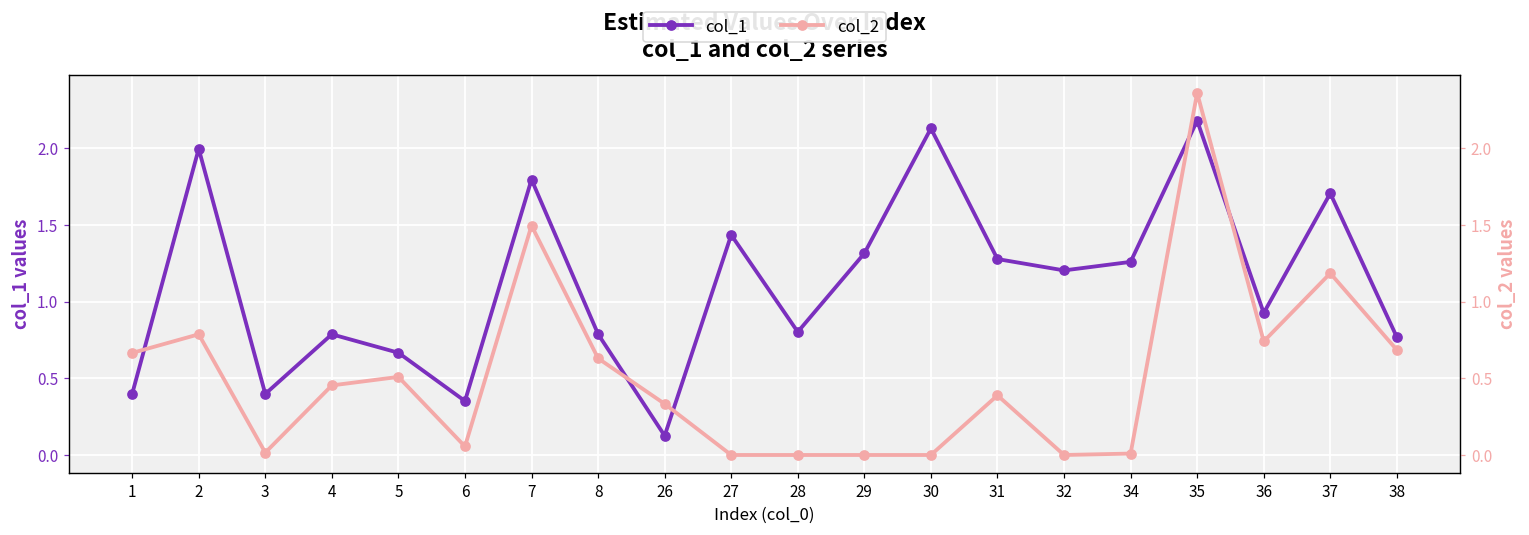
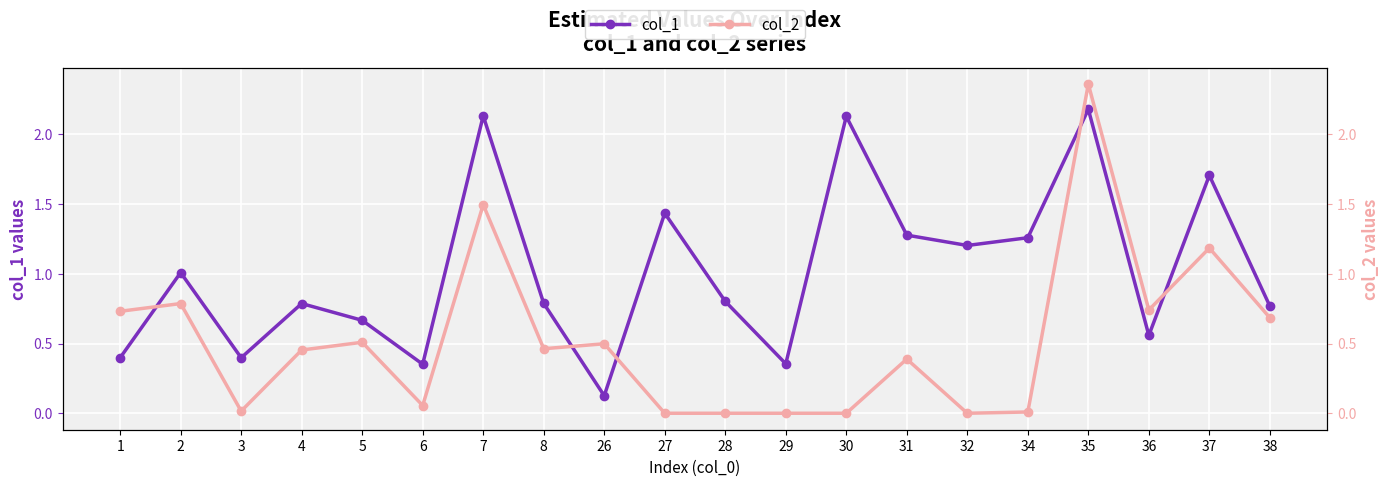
col_2, 1: 0.67 -> 0.73
col_1, 2: 2.00 -> 1.01
col_1, 7: 1.80 -> 2.13
col_2, 8: 0.63 -> 0.46
col_2, 26: 0.33 -> 0.50
col_1, 29: 1.31 -> 0.35
col_1, 36: 0.93 -> 0.56
